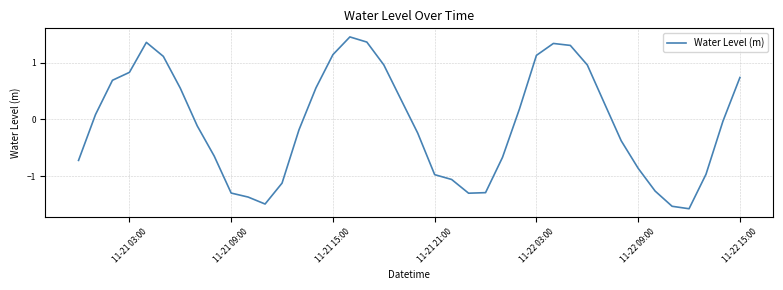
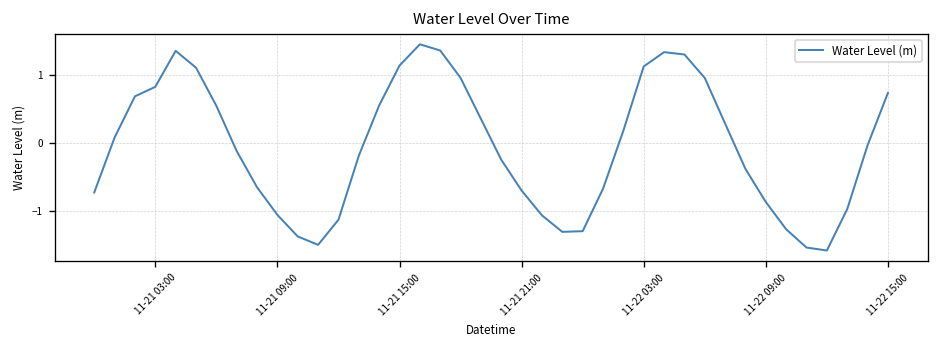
11-21 09:00: -1.3 -> -1.1
11-21 21:00: -1.0 -> -0.7
